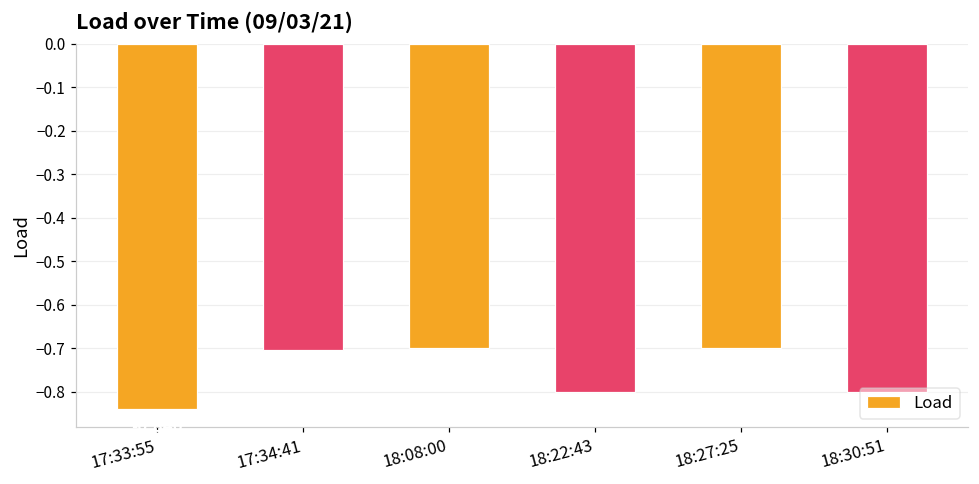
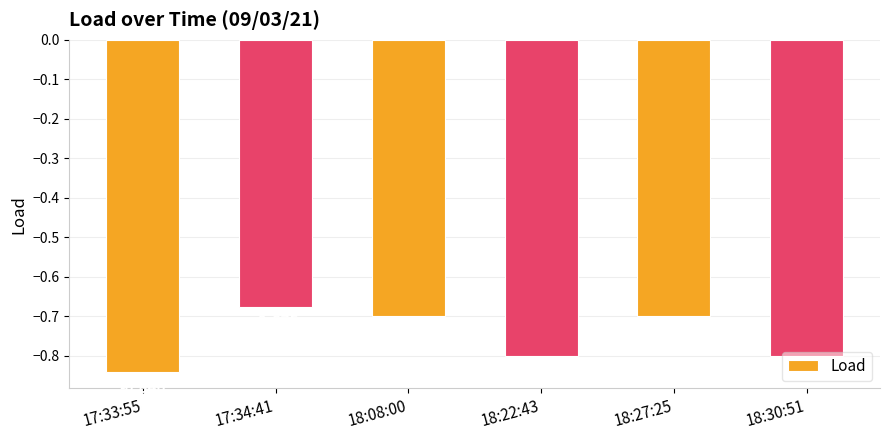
17:34:41: -0.71 -> -0.68
